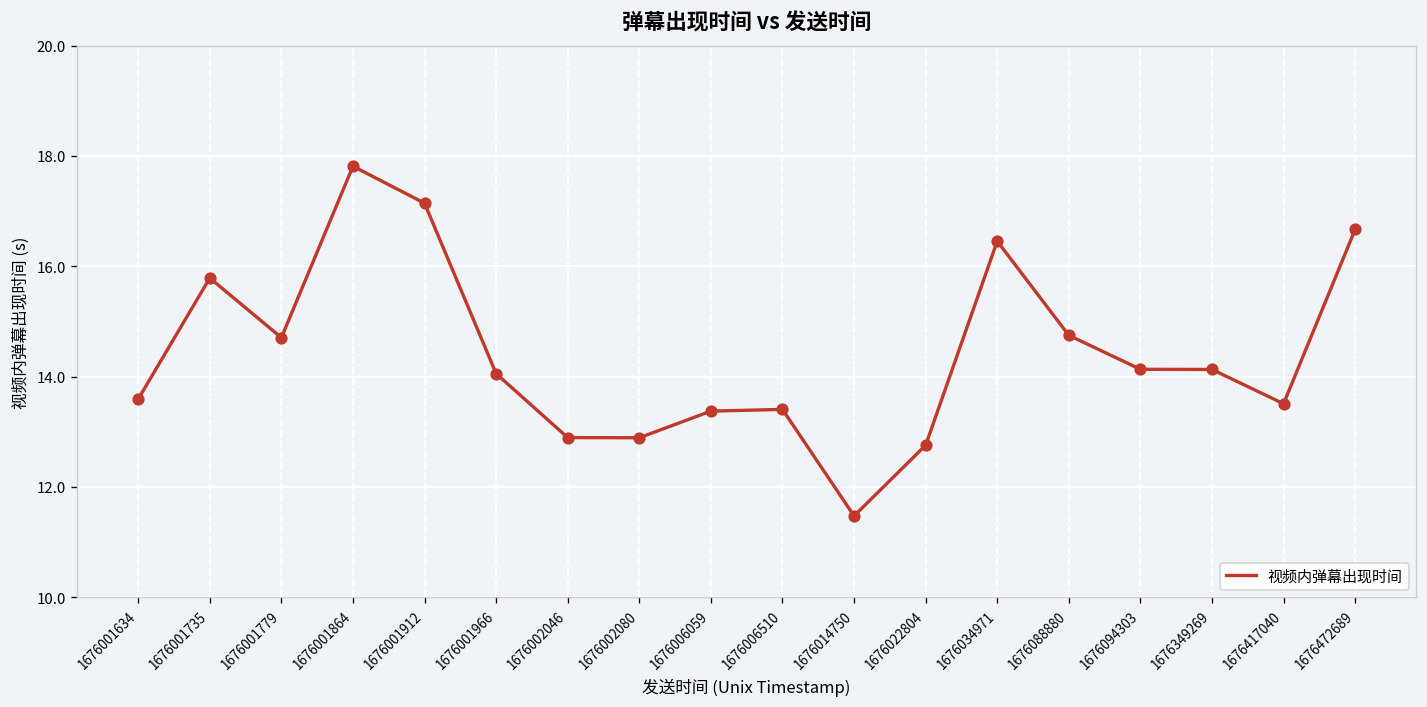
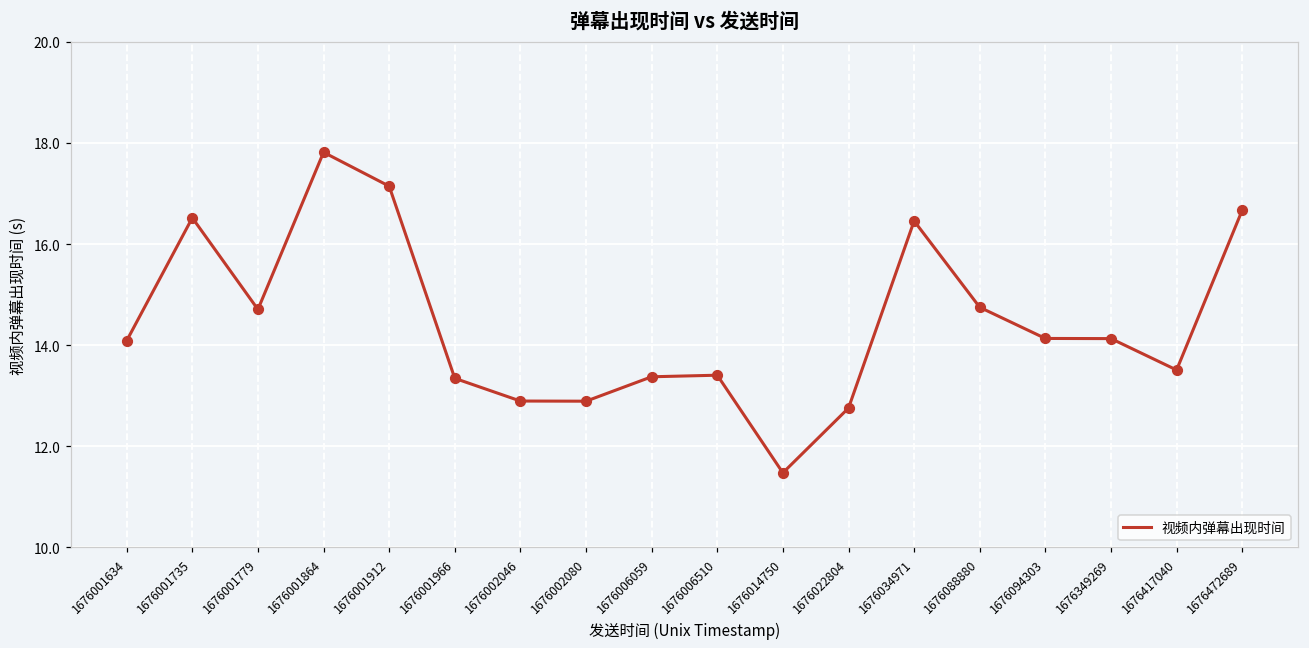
1676001634: 13.6 -> 14.1
1676001735: 15.8 -> 16.5
1676001966: 14.1 -> 13.3
